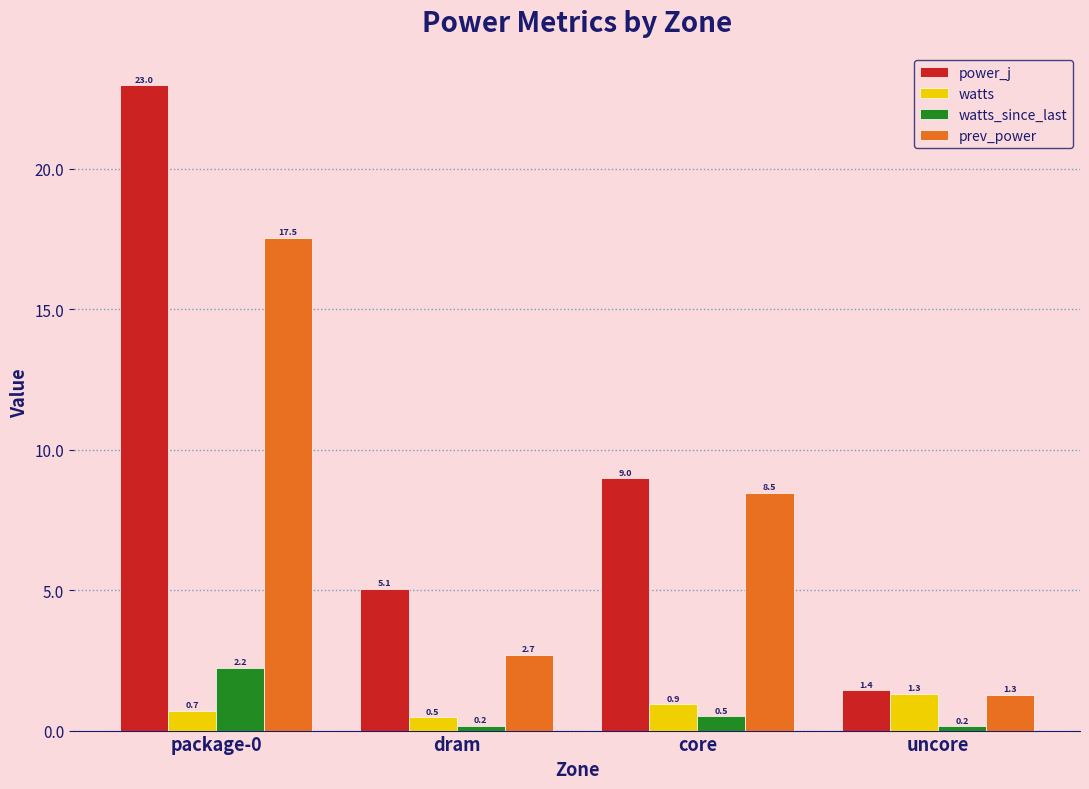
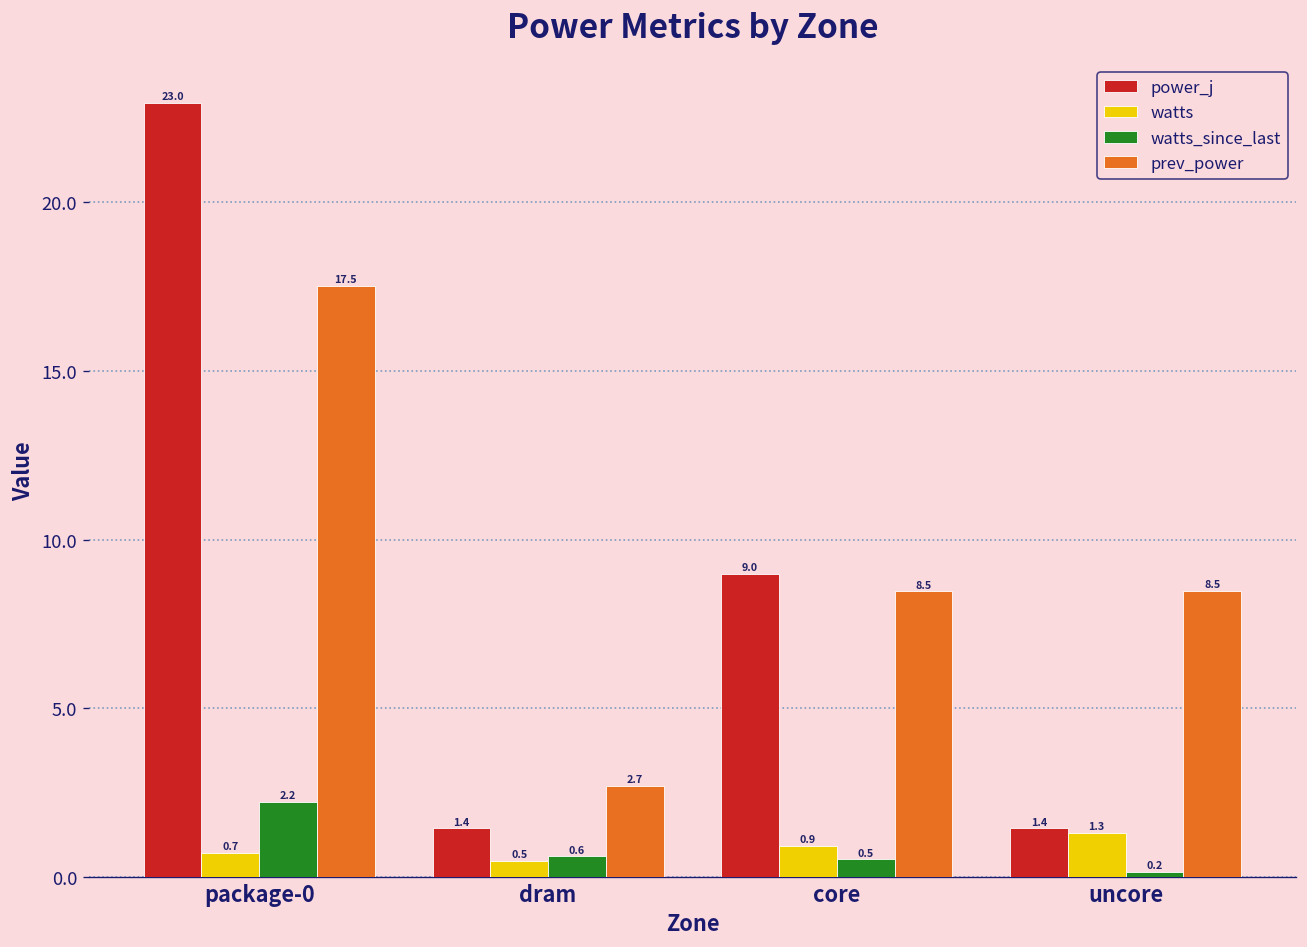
power_j, dram: 5.1 -> 1.4
watts_since_last, dram: 0.2 -> 0.6
prev_power, uncore: 1.3 -> 8.5
